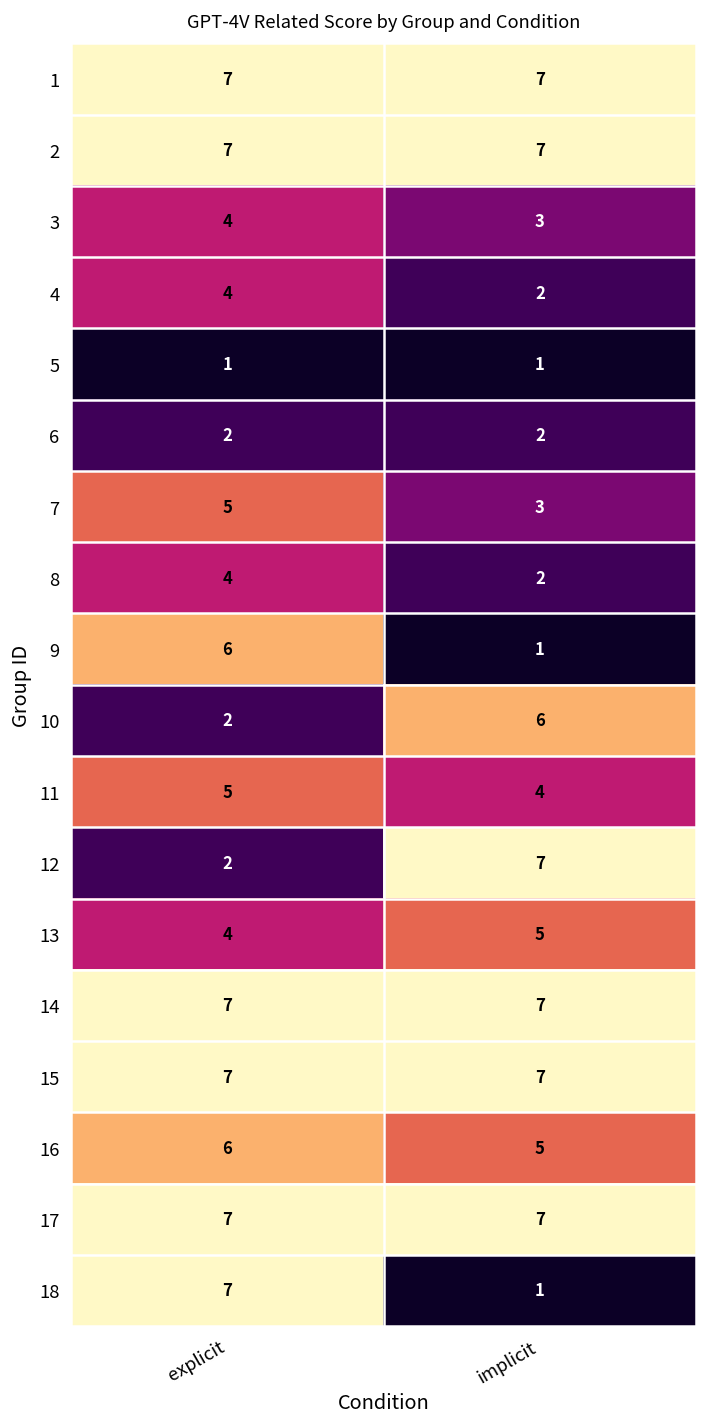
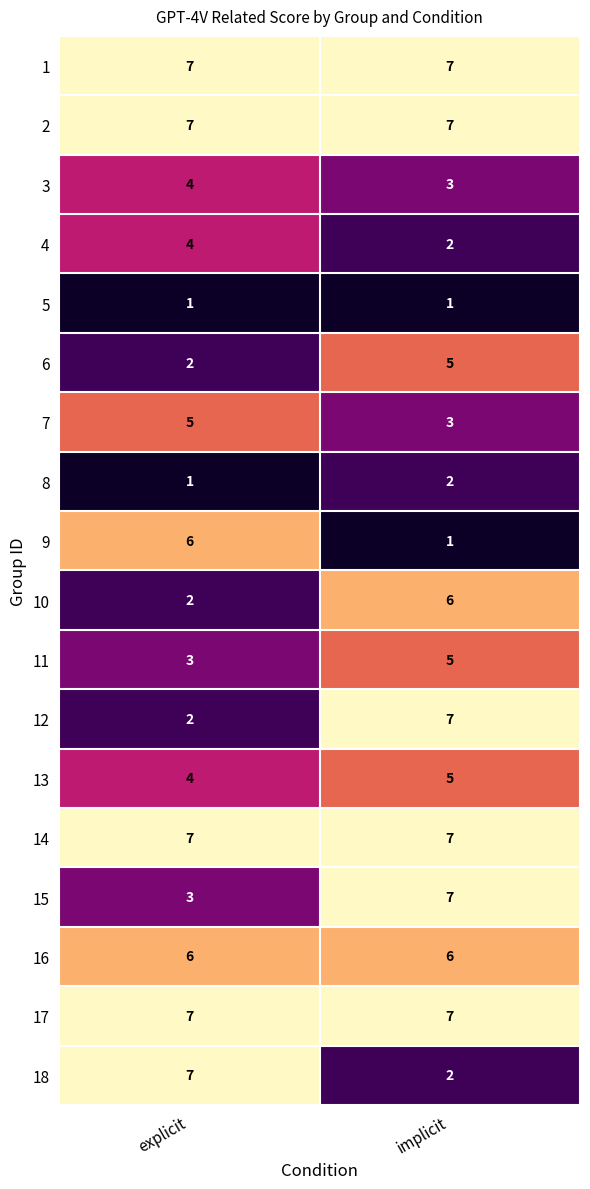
6, implicit: 2 -> 5
8, explicit: 4 -> 1
11, explicit: 5 -> 3
11, implicit: 4 -> 5
15, explicit: 7 -> 3
16, implicit: 5 -> 6
18, implicit: 1 -> 2
